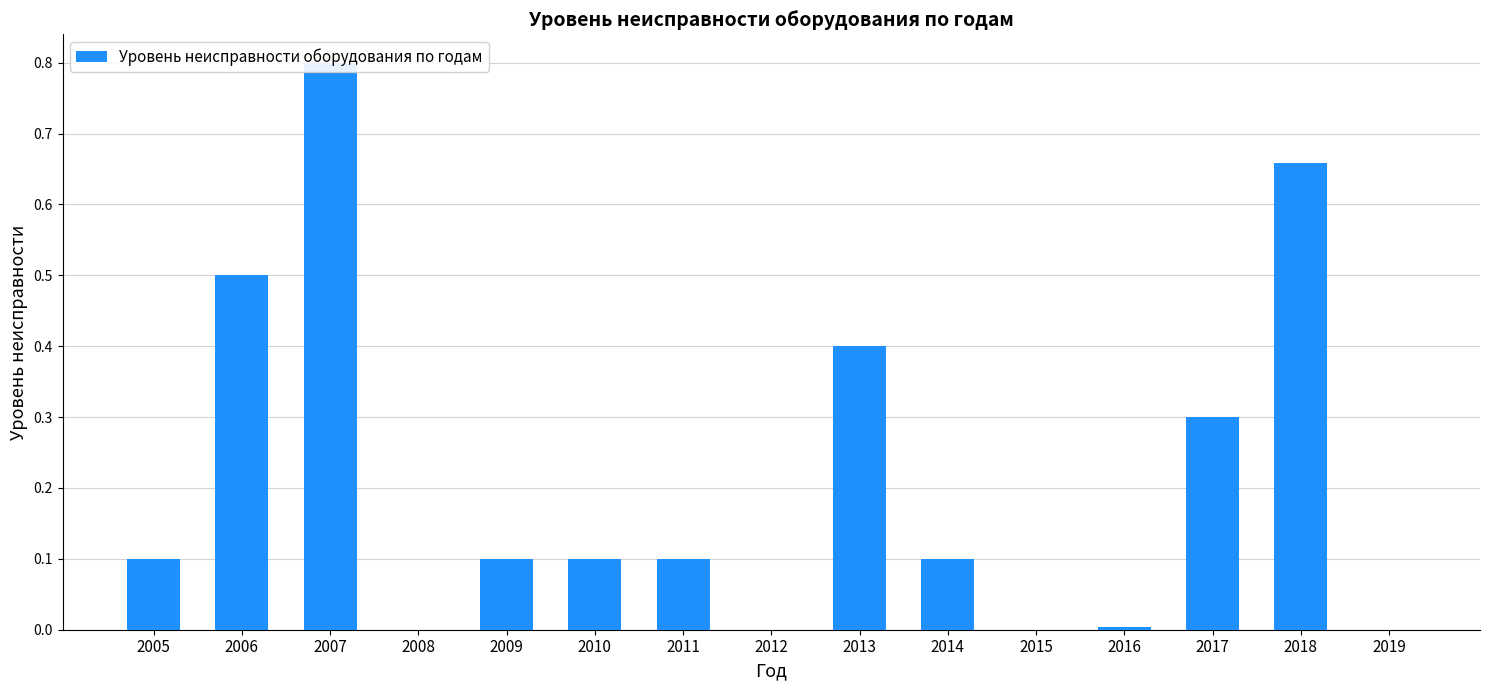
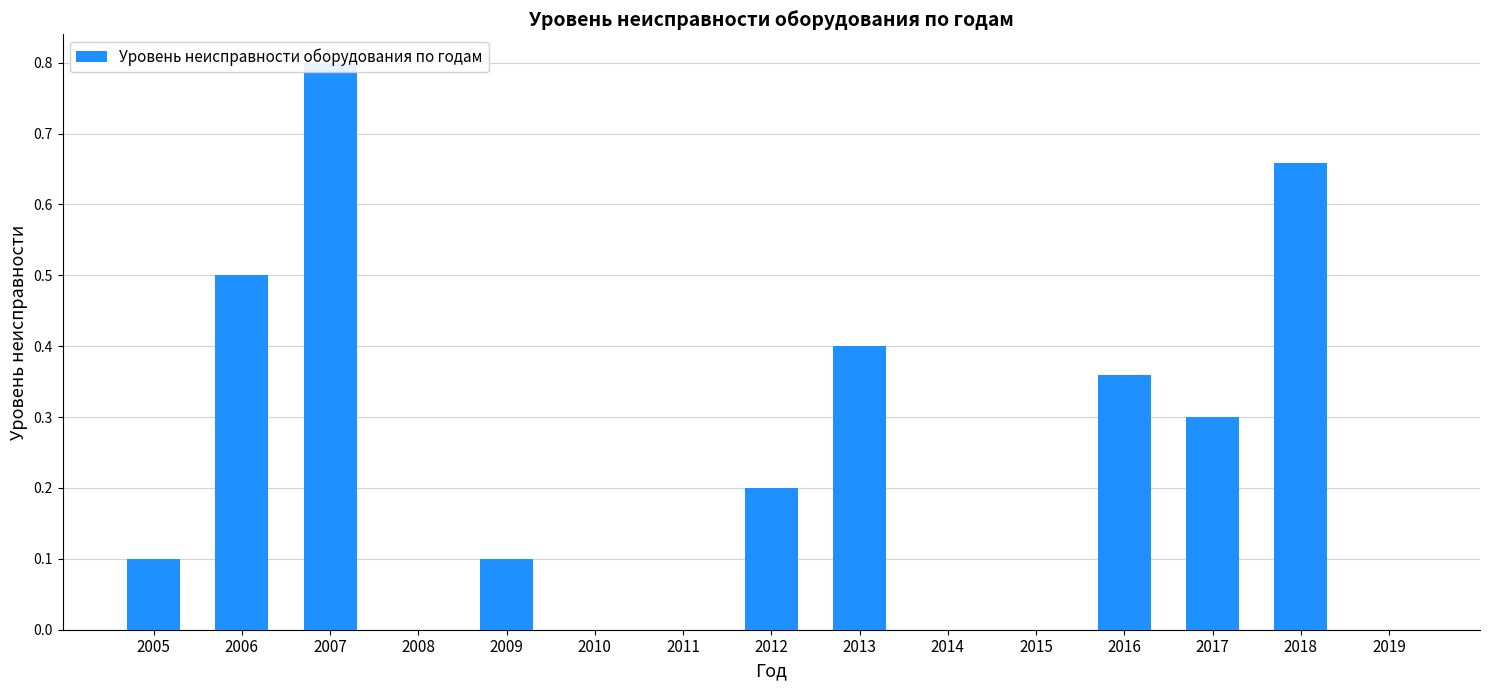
2010: 0.1 -> 0.0
2011: 0.1 -> 0.0
2012: 0.0 -> 0.2
2014: 0.1 -> 0.0
2016: 0.00 -> 0.36
